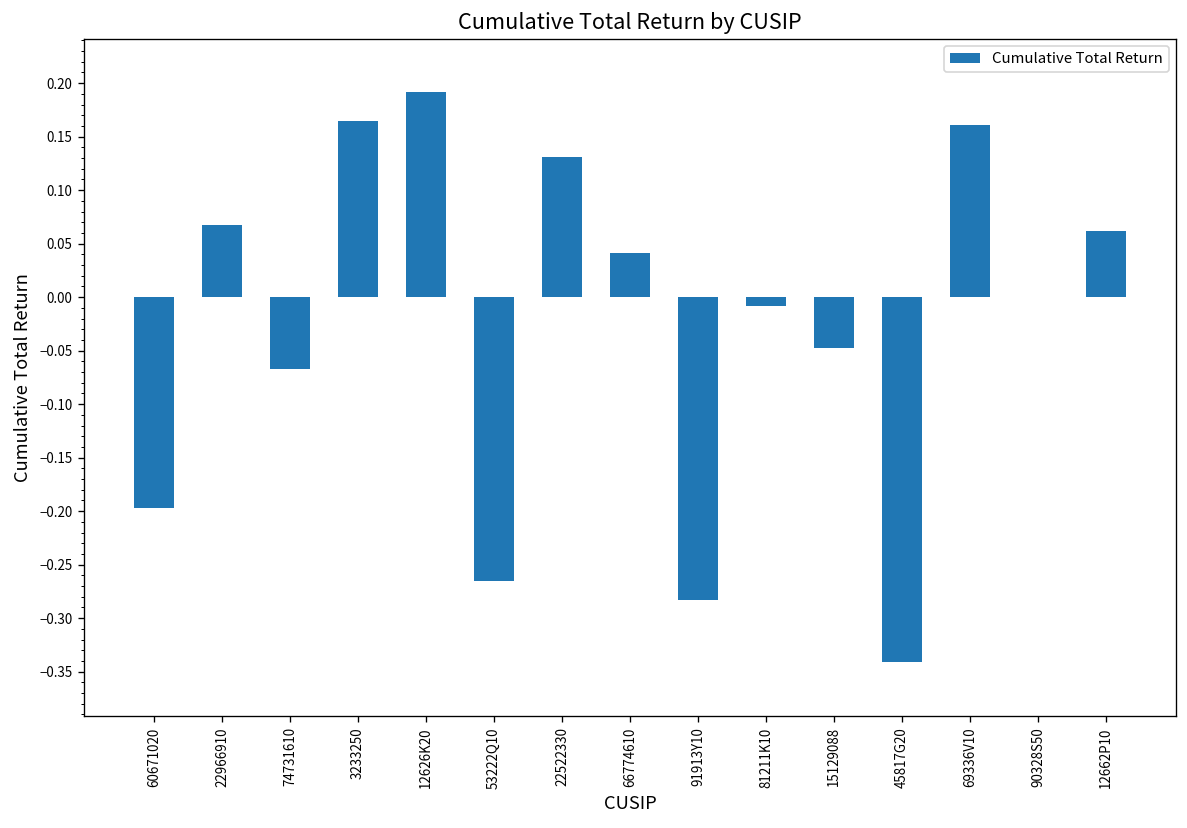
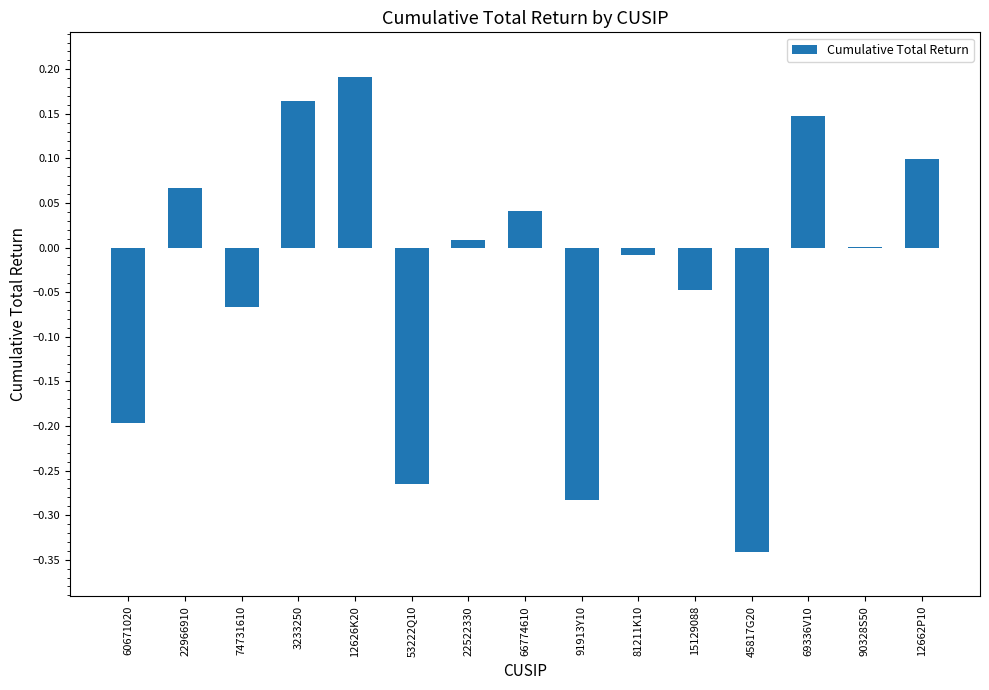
22522330: 0.13 -> 0.01
69336V10: 0.16 -> 0.15
12662P10: 0.06 -> 0.10
